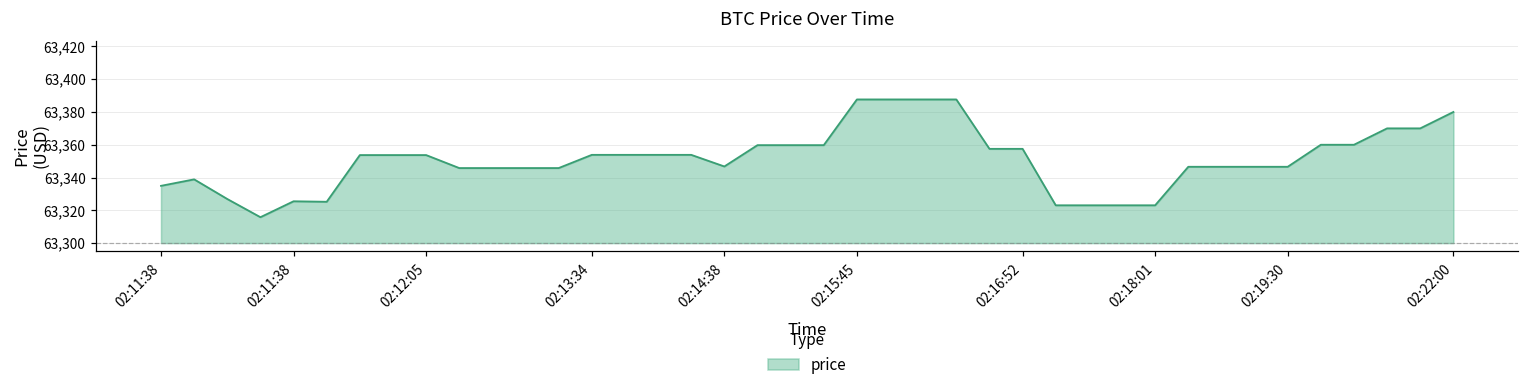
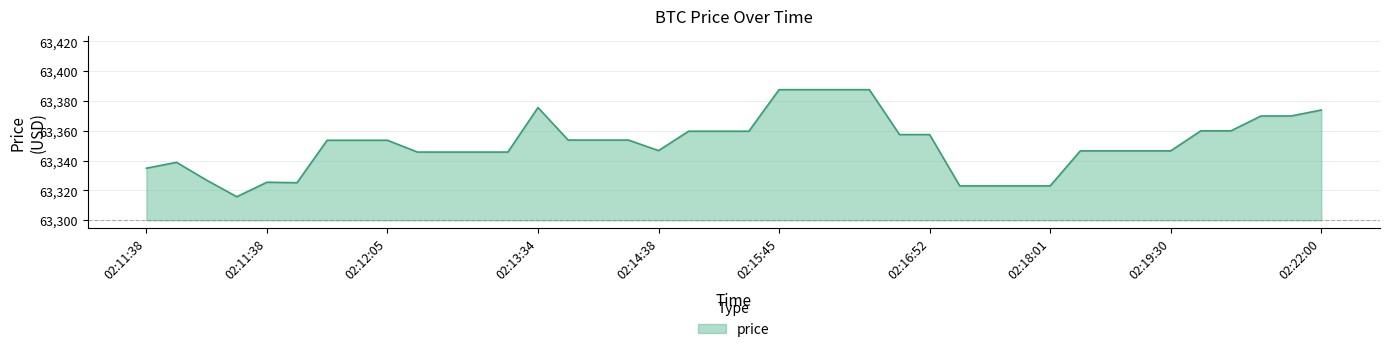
02:13:34: 63,354 -> 63,376
02:22:00: 63,380 -> 63,374
